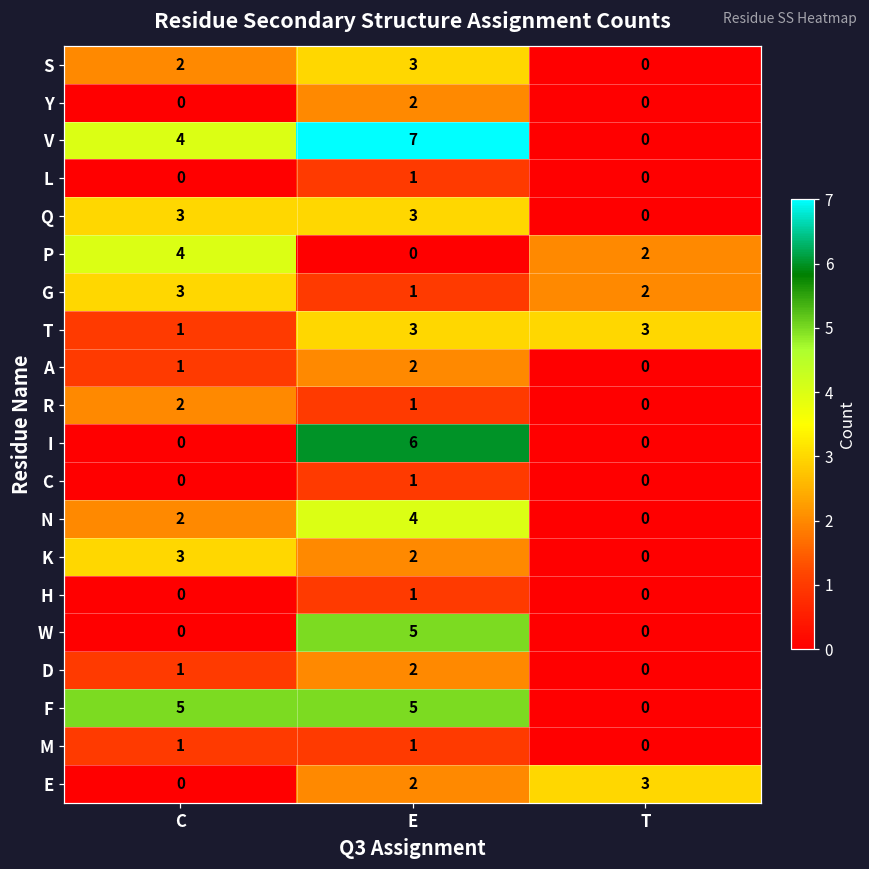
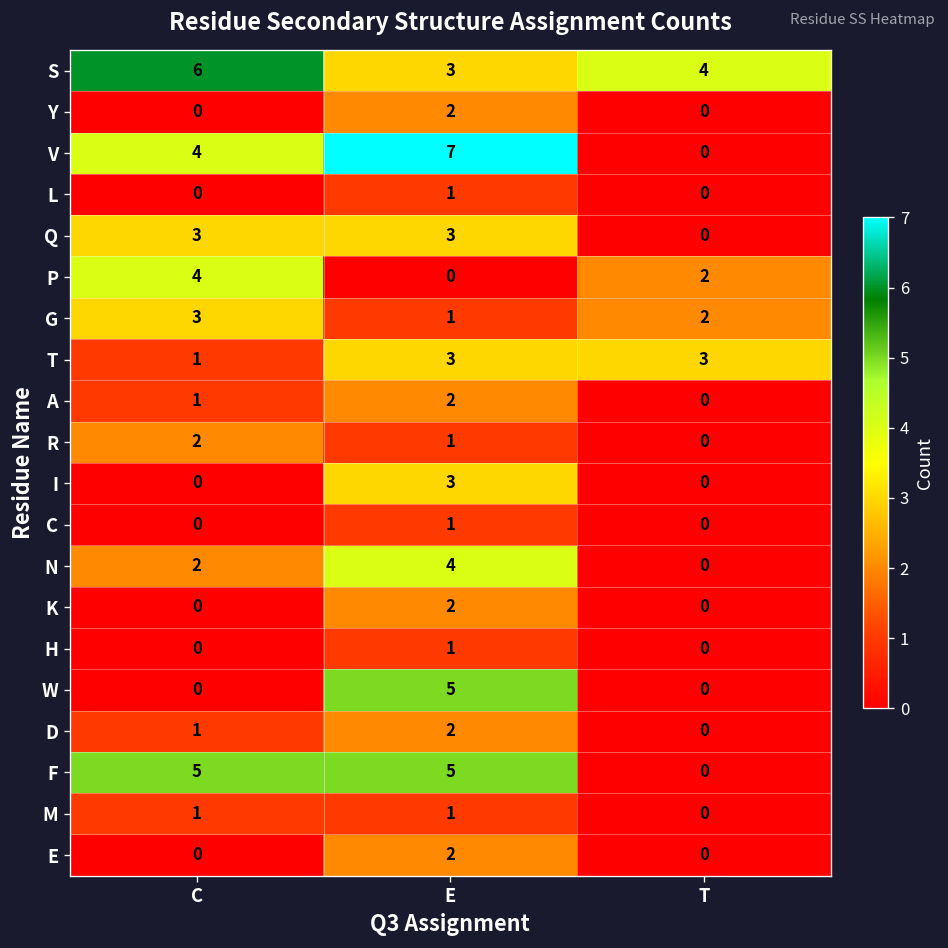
S, C: 2 -> 6
S, T: 0 -> 4
I, E: 6 -> 3
K, C: 3 -> 0
E, T: 3 -> 0
